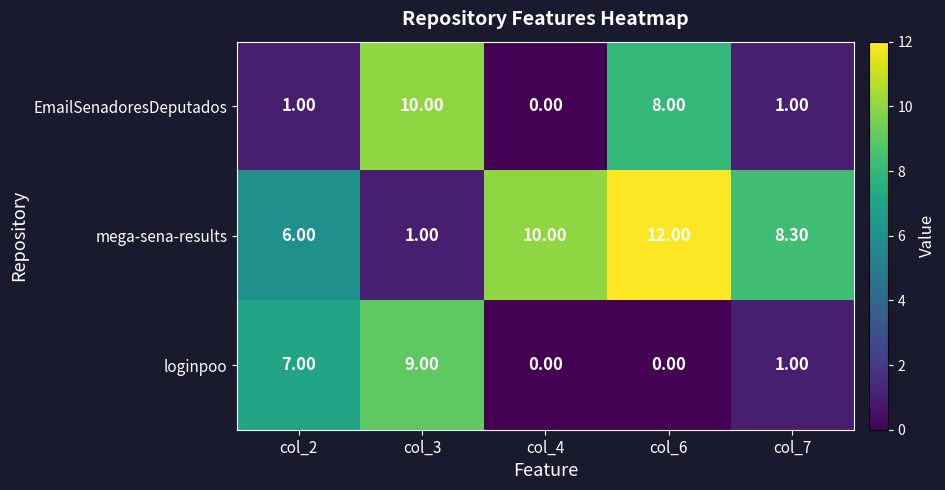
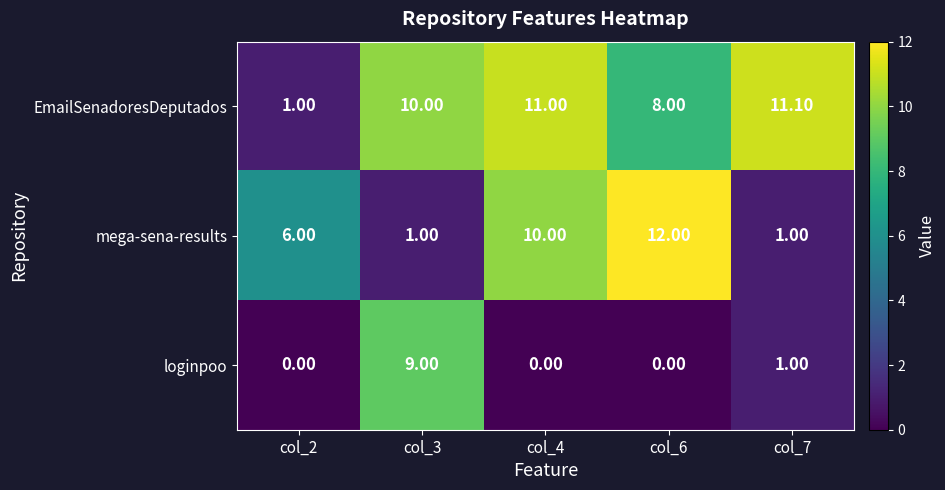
EmailSenadoresDeputados, col_4: 0.00 -> 11.00
EmailSenadoresDeputados, col_7: 1.00 -> 11.10
mega-sena-results, col_7: 8.30 -> 1.00
loginpoo, col_2: 7.00 -> 0.00
